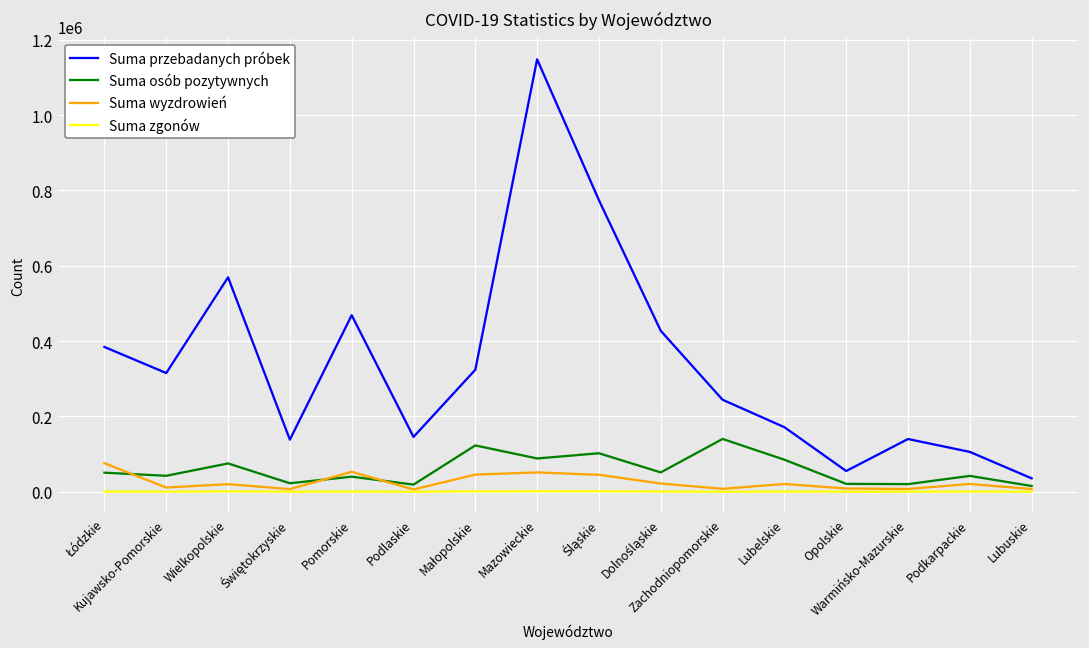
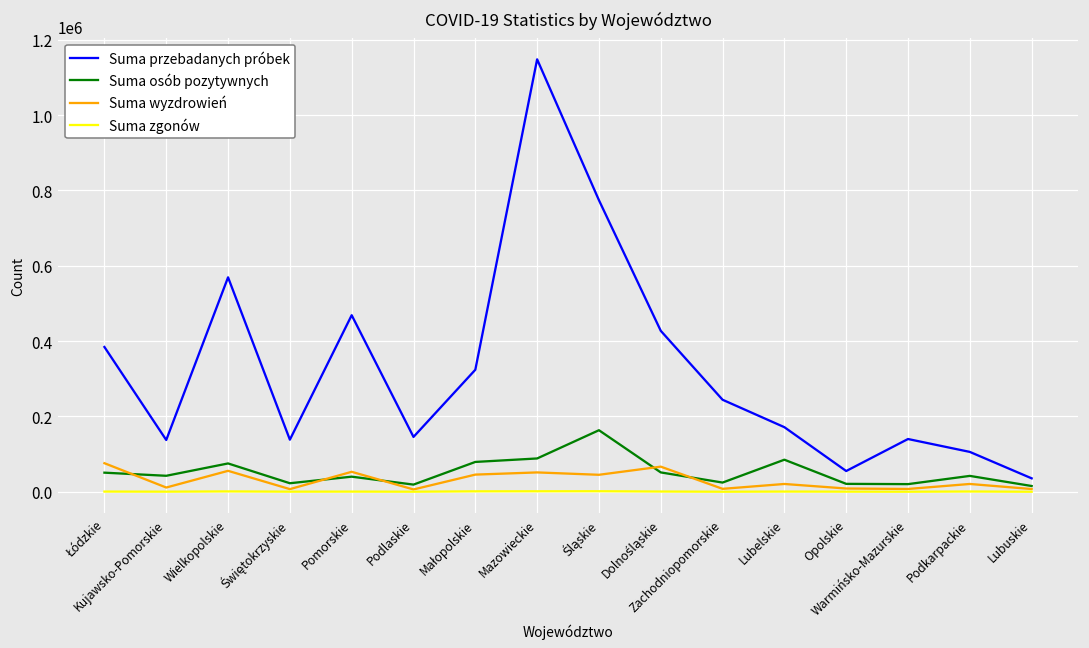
Suma przebadanych próbek, Kujawsko-Pomorskie: 320000 -> 140000
Suma wyzdrowień, Wielkopolskie: 20000 -> 60000
Suma osób pozytywnych, Małopolskie: 120000 -> 80000
Suma osób pozytywnych, Śląskie: 100000 -> 160000
Suma wyzdrowień, Dolnośląskie: 20000 -> 70000
Suma osób pozytywnych, Zachodniopomorskie: 140000 -> 20000
